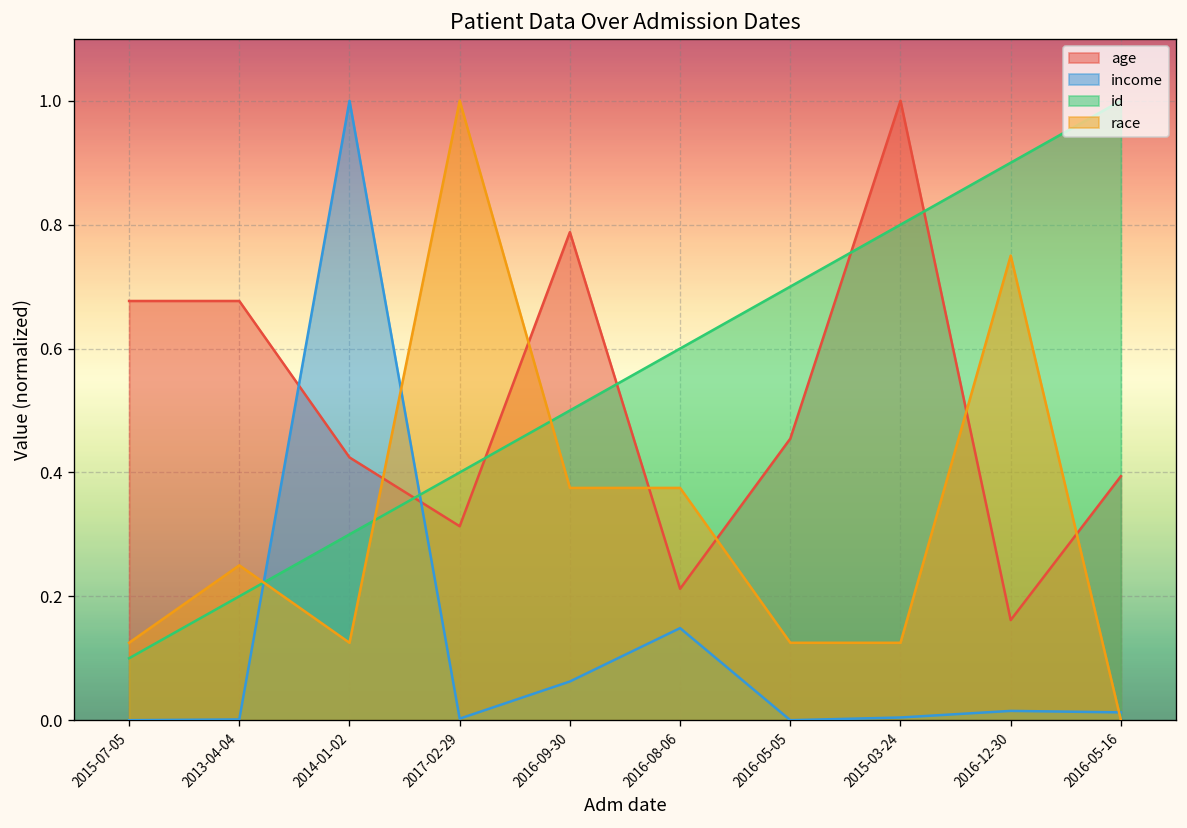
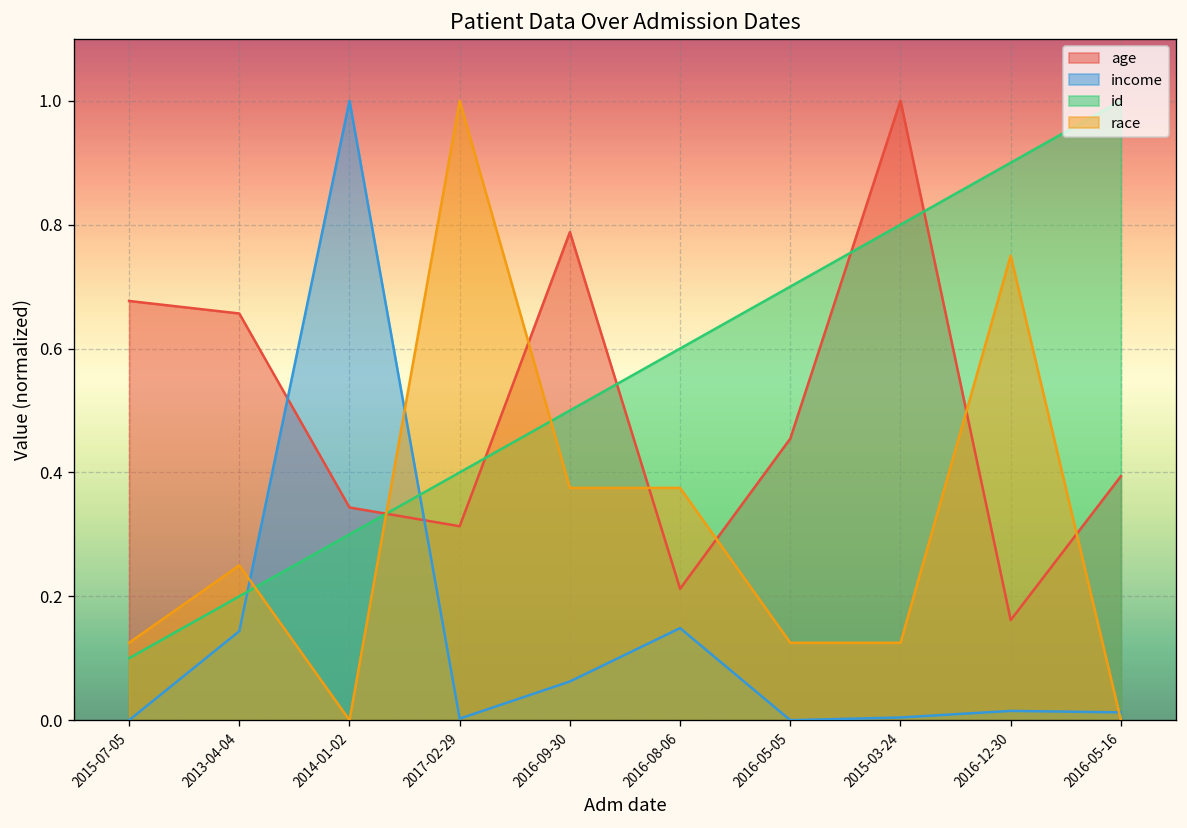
age, 2013-04-04: 0.68 -> 0.66
income, 2013-04-04: 0.00 -> 0.14
age, 2014-01-02: 0.42 -> 0.34
race, 2014-01-02: 0.13 -> 0.00
